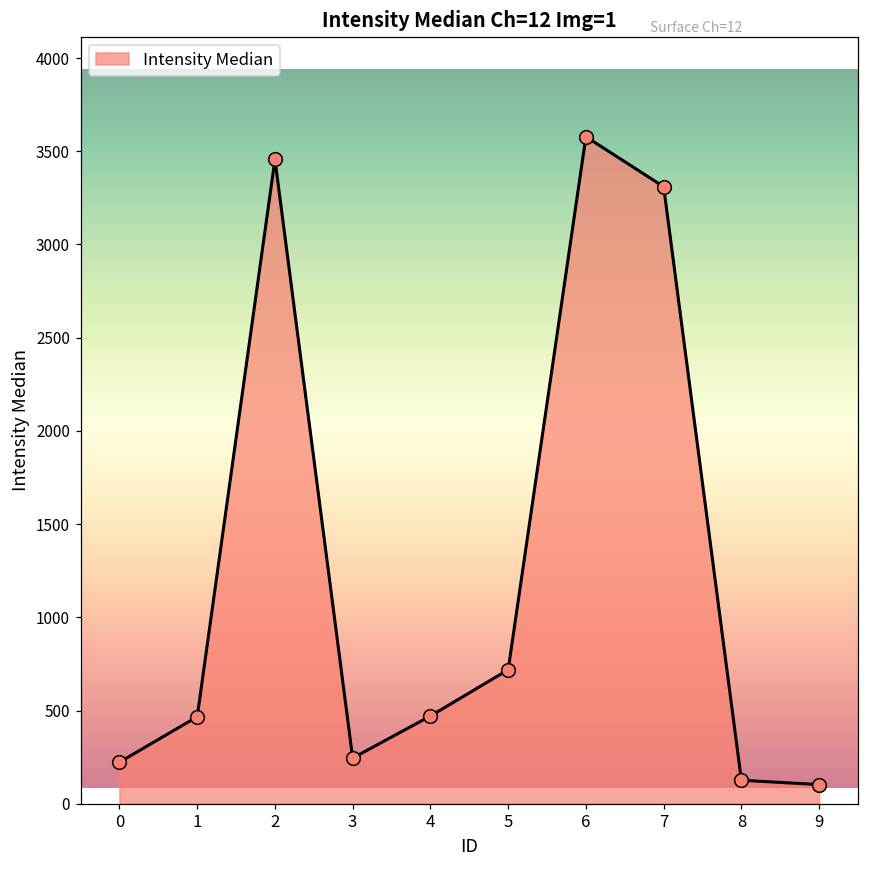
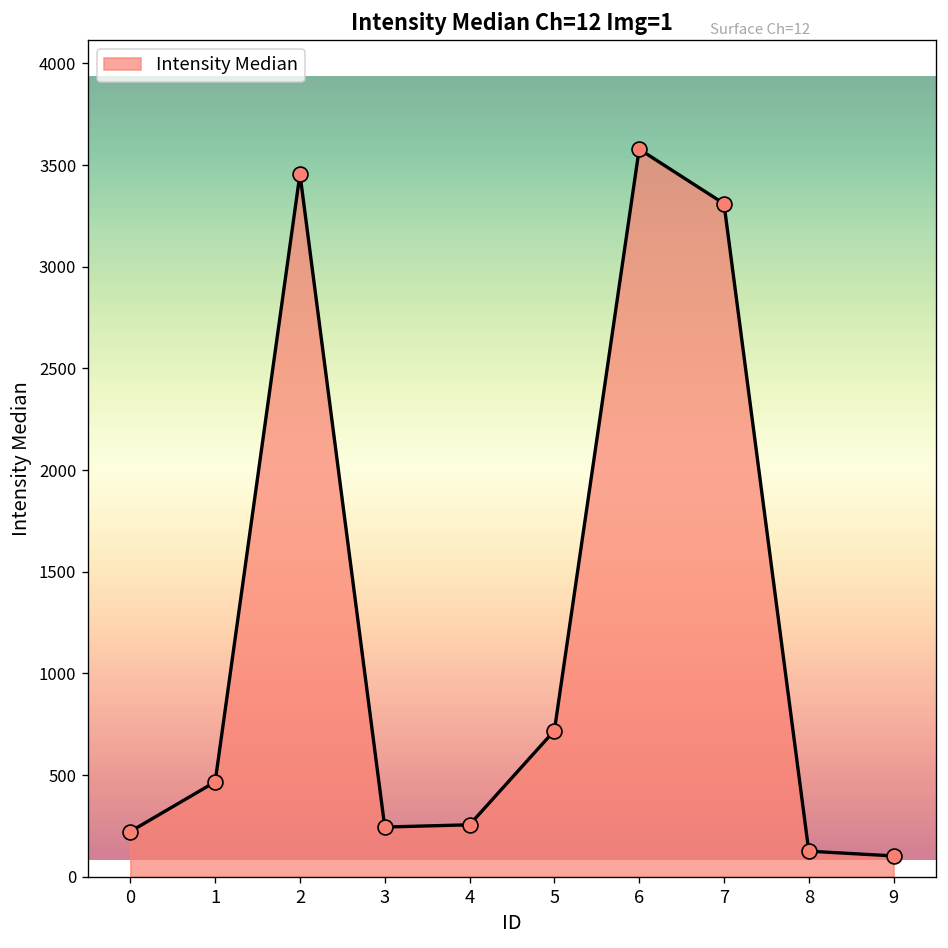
4: 470 -> 260
